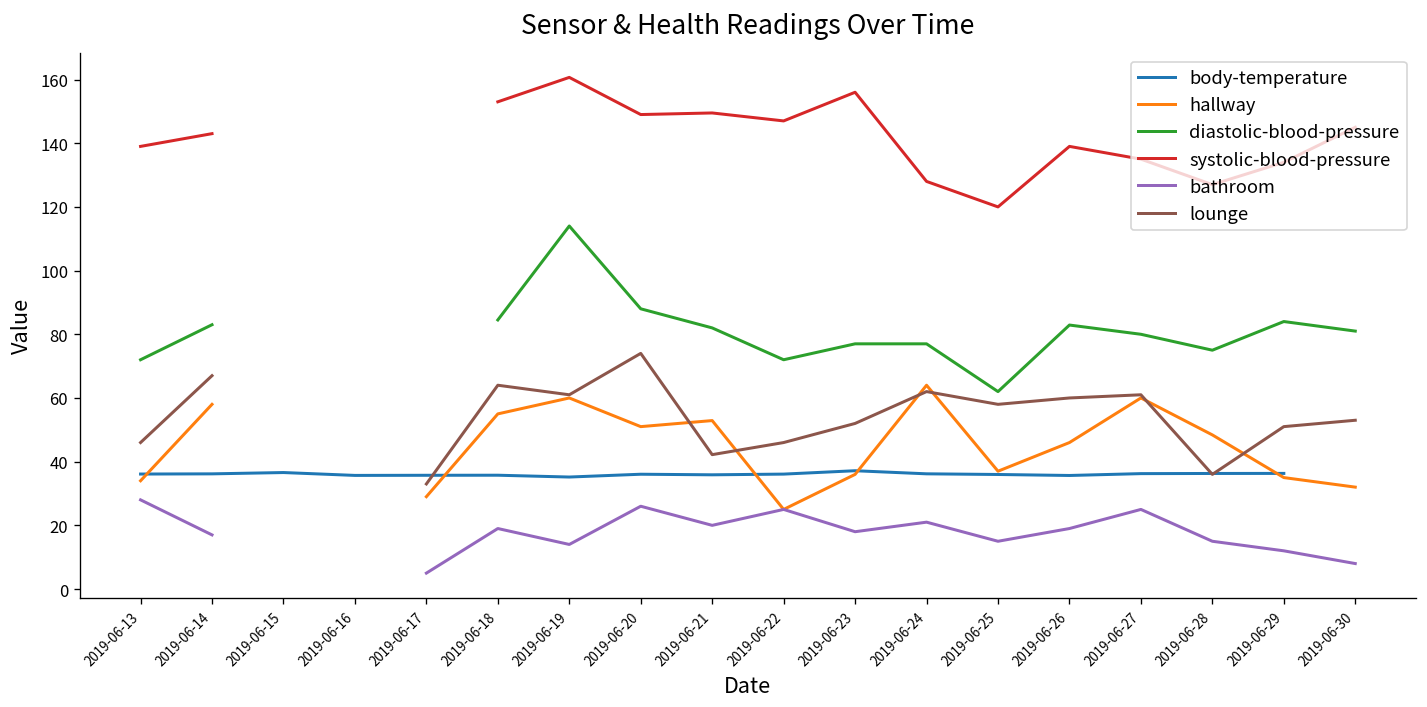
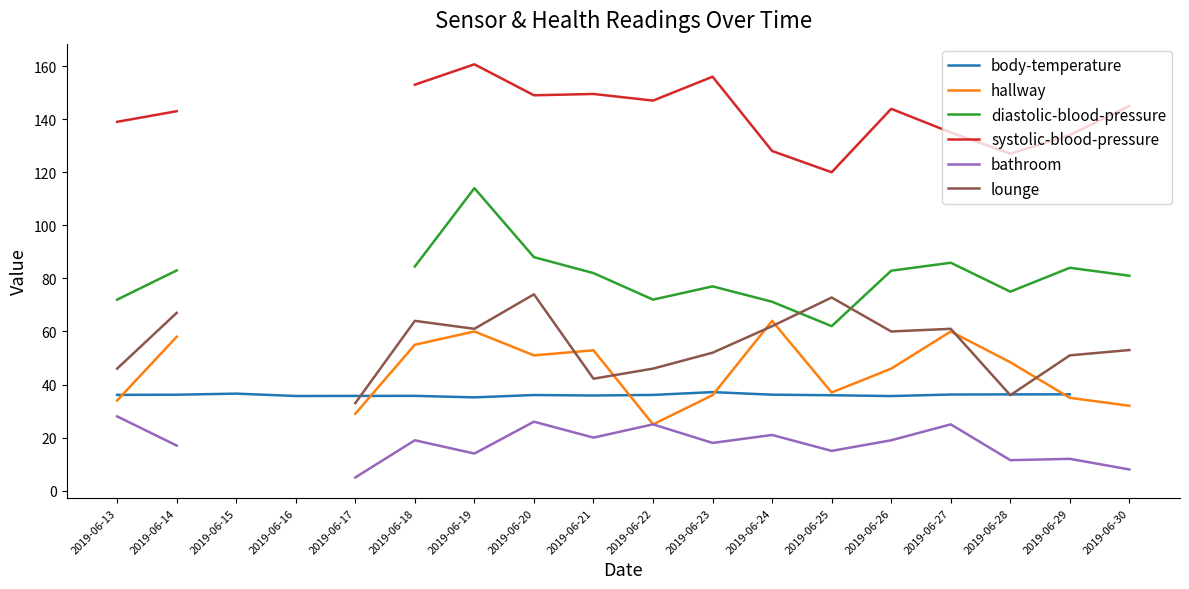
diastolic-blood-pressure, 2019-06-24: 77 -> 71
lounge, 2019-06-25: 58 -> 73
systolic-blood-pressure, 2019-06-26: 139 -> 144
diastolic-blood-pressure, 2019-06-27: 80 -> 86
bathroom, 2019-06-28: 15 -> 12
